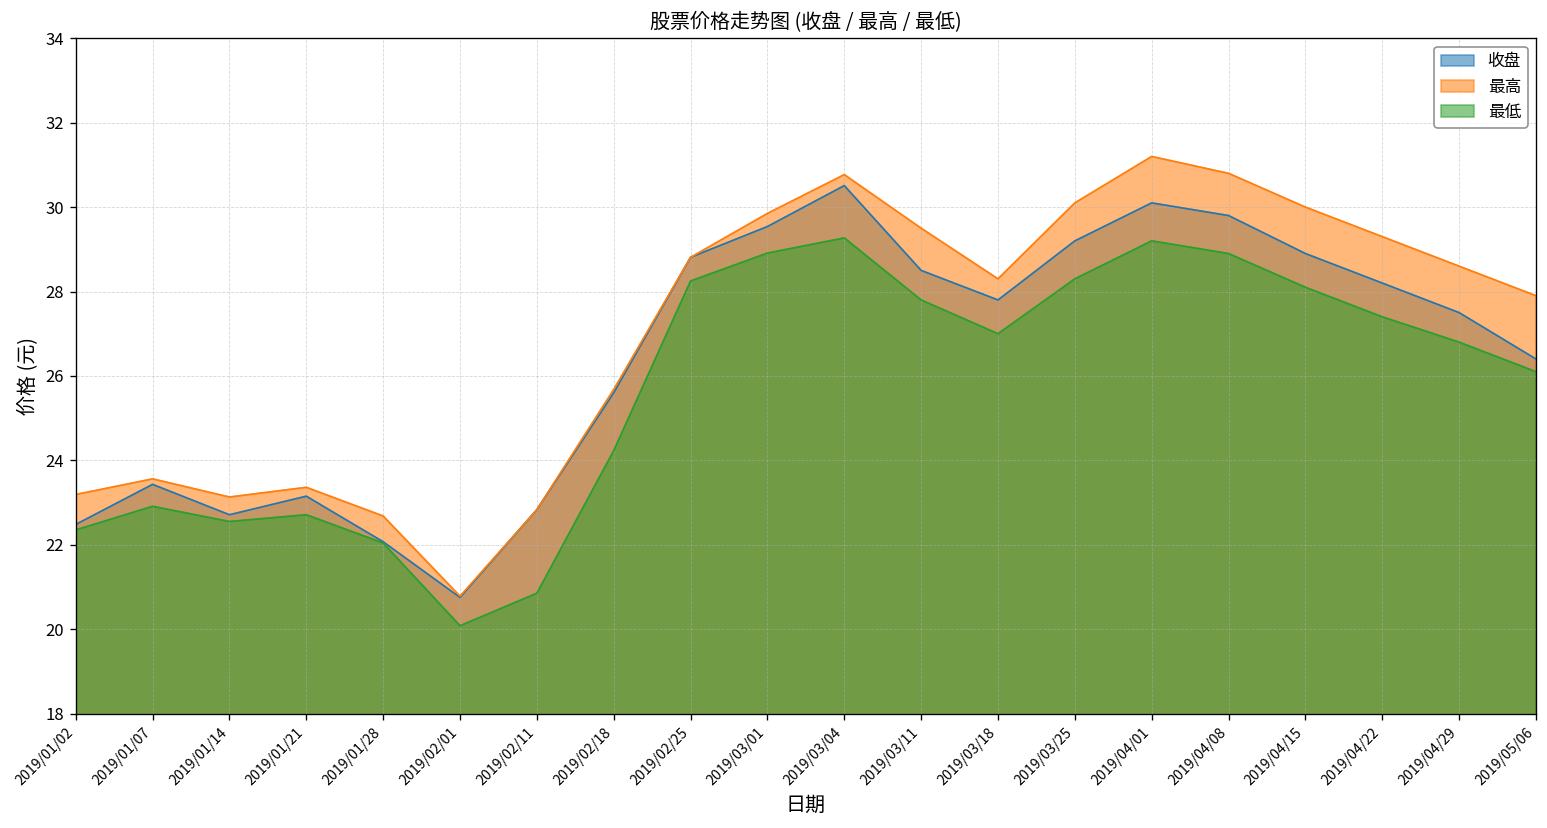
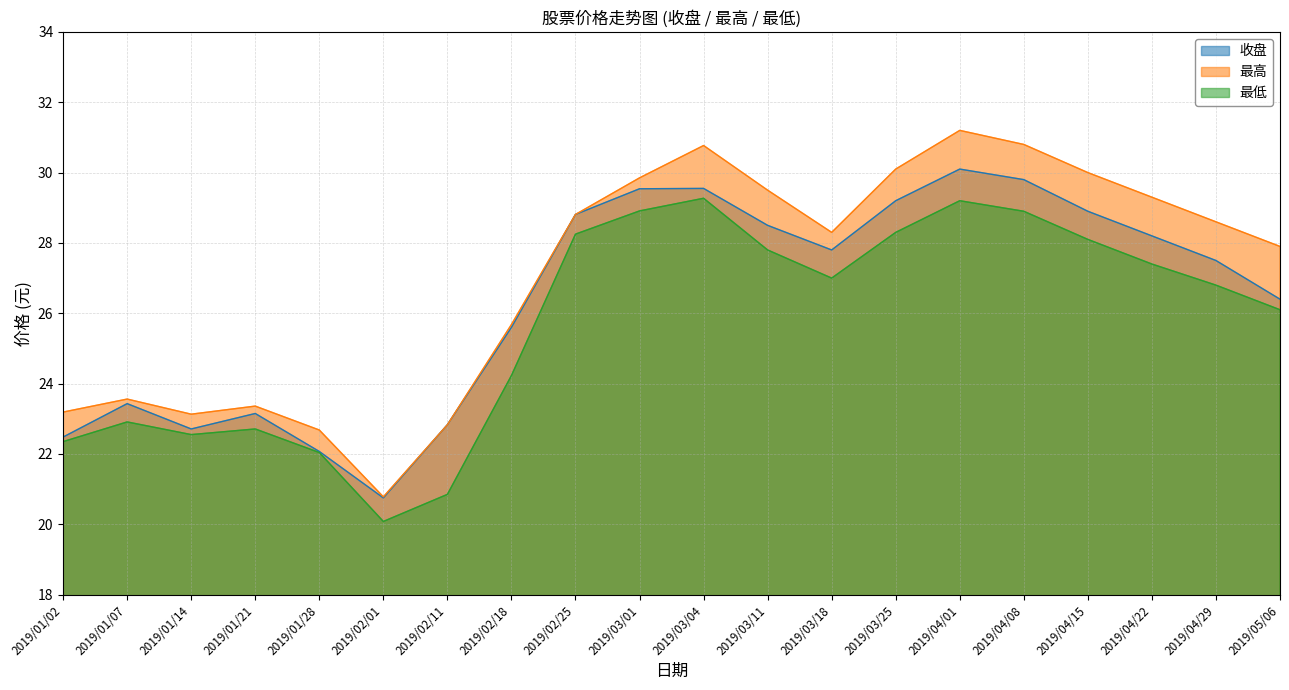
收盘, 2019/03/04: 30.5 -> 29.6
